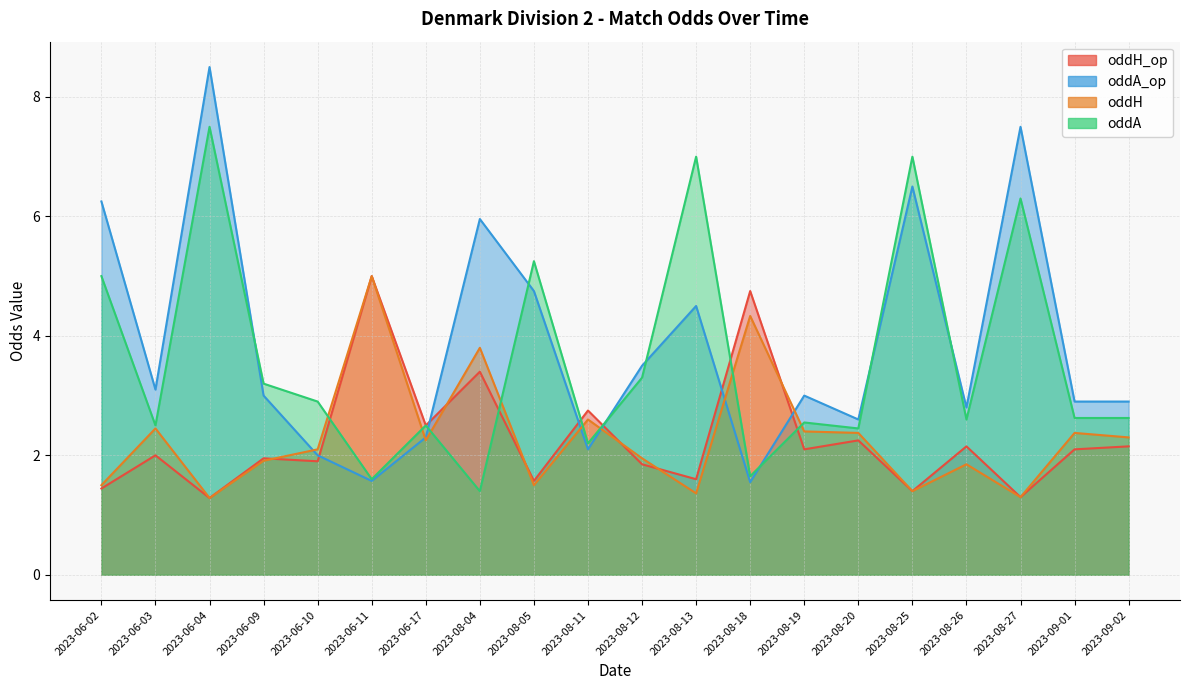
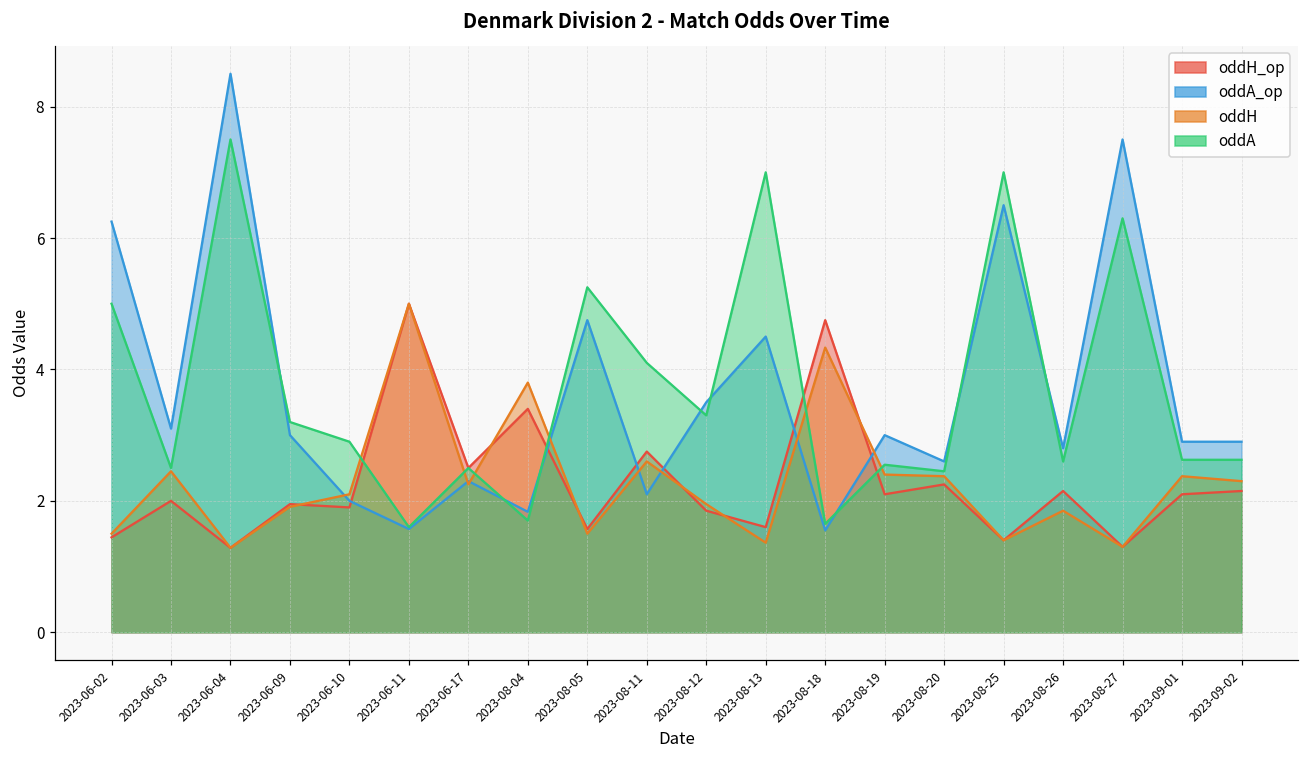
oddA_op, 2023-08-04: 6.0 -> 1.8
oddA, 2023-08-04: 1.4 -> 1.7
oddA, 2023-08-11: 2.2 -> 4.1
